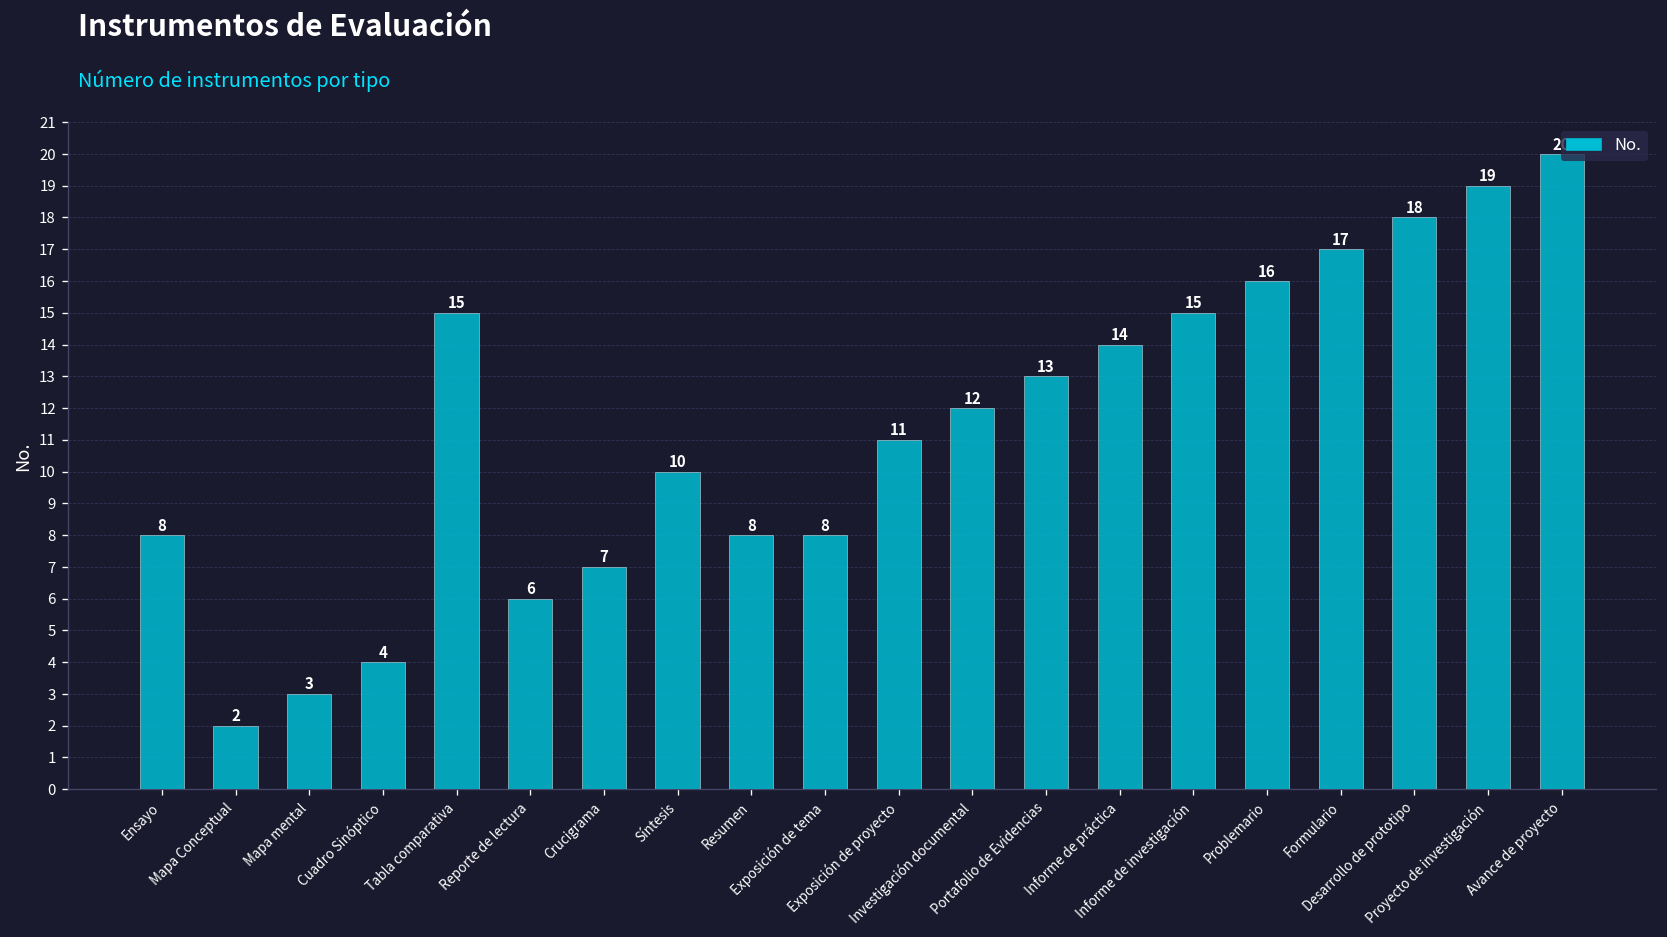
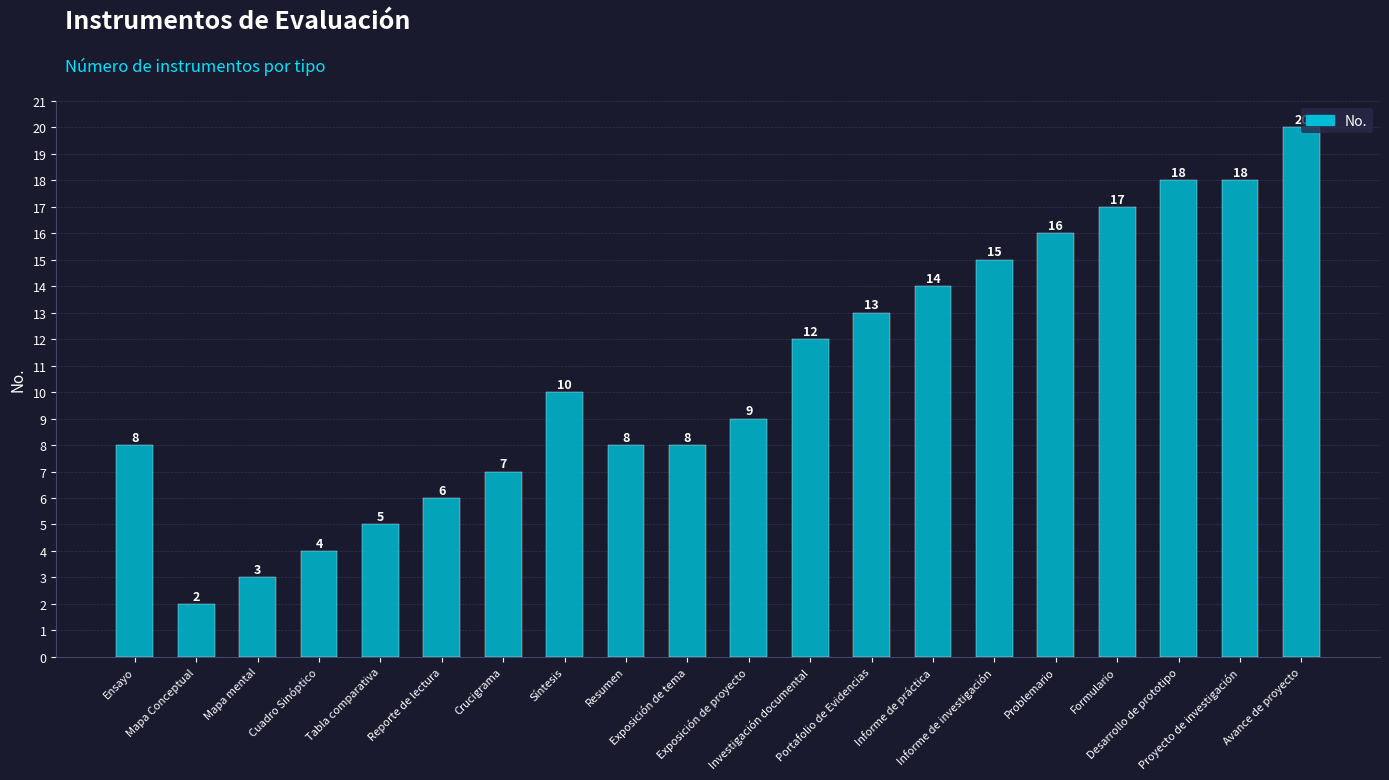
Tabla comparativa: 15 -> 5
Exposición de proyecto: 11 -> 9
Proyecto de investigación: 19 -> 18
